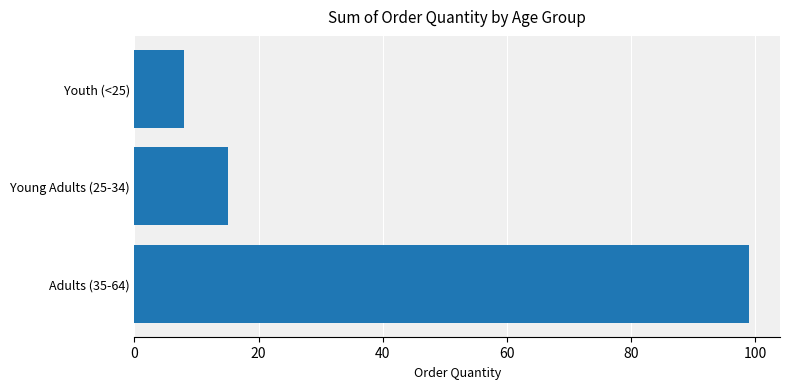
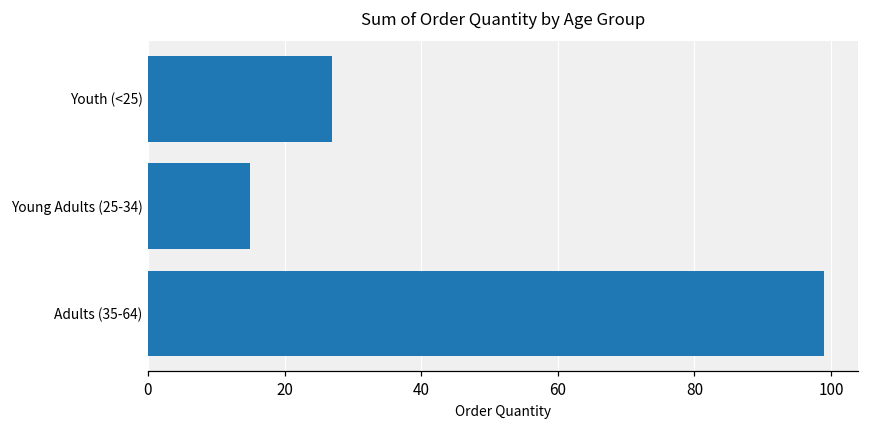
Youth (<25): 8 -> 27
